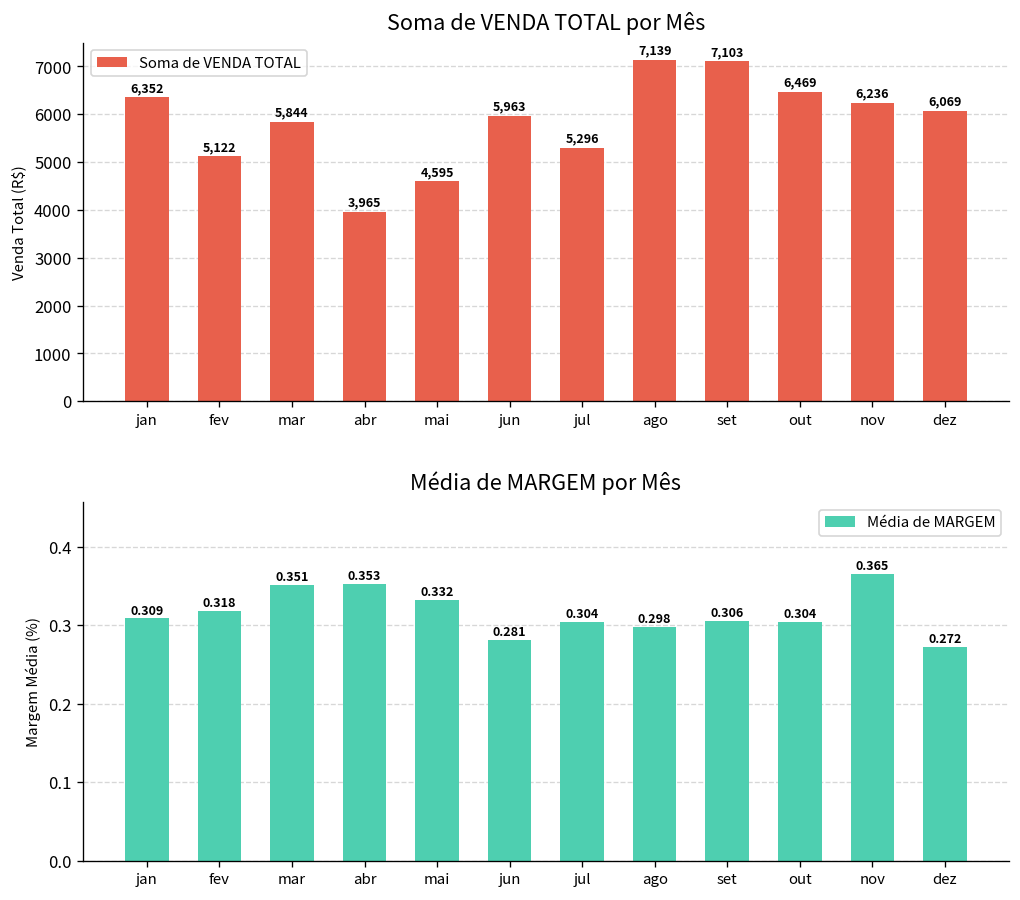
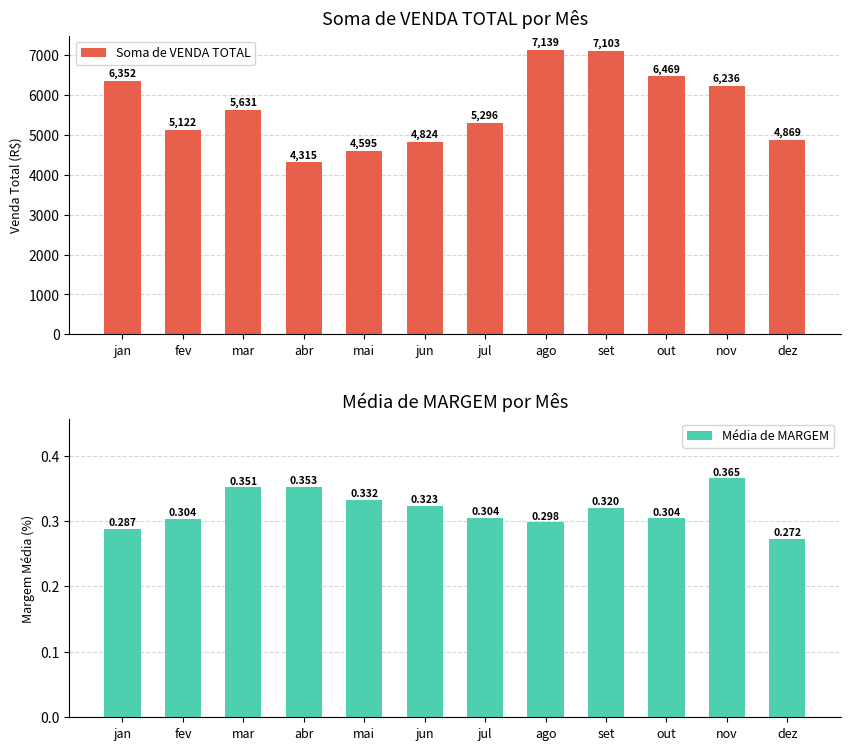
Soma de VENDA TOTAL por Mês, mar: 5,844 -> 5,631
Soma de VENDA TOTAL por Mês, abr: 3,965 -> 4,315
Soma de VENDA TOTAL por Mês, jun: 5,963 -> 4,824
Soma de VENDA TOTAL por Mês, dez: 6,069 -> 4,869
Média de MARGEM por Mês, jan: 0.309 -> 0.287
Média de MARGEM por Mês, fev: 0.318 -> 0.304
Média de MARGEM por Mês, jun: 0.281 -> 0.323
Média de MARGEM por Mês, set: 0.306 -> 0.320
